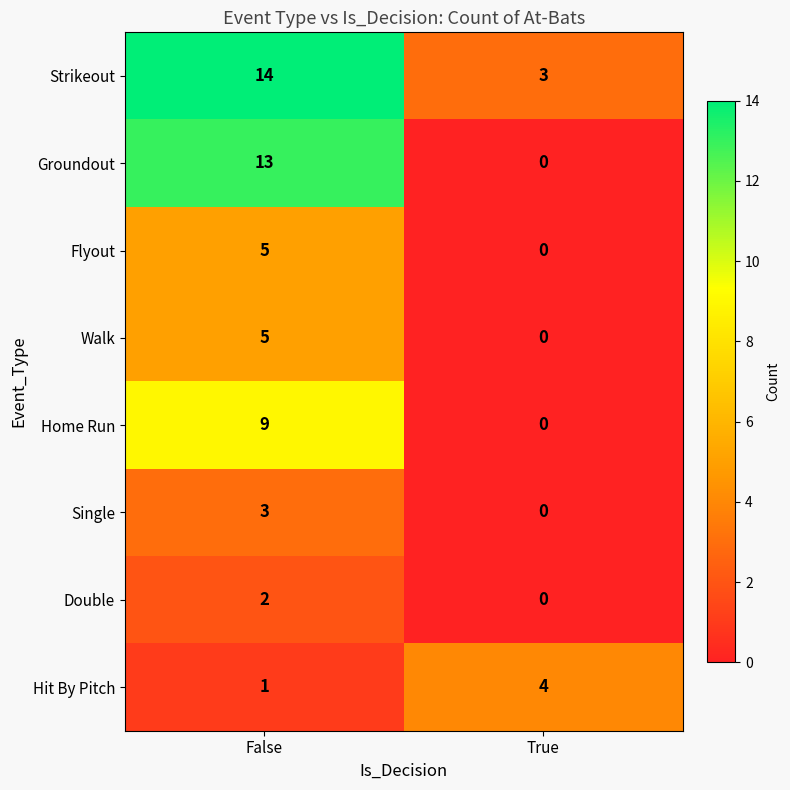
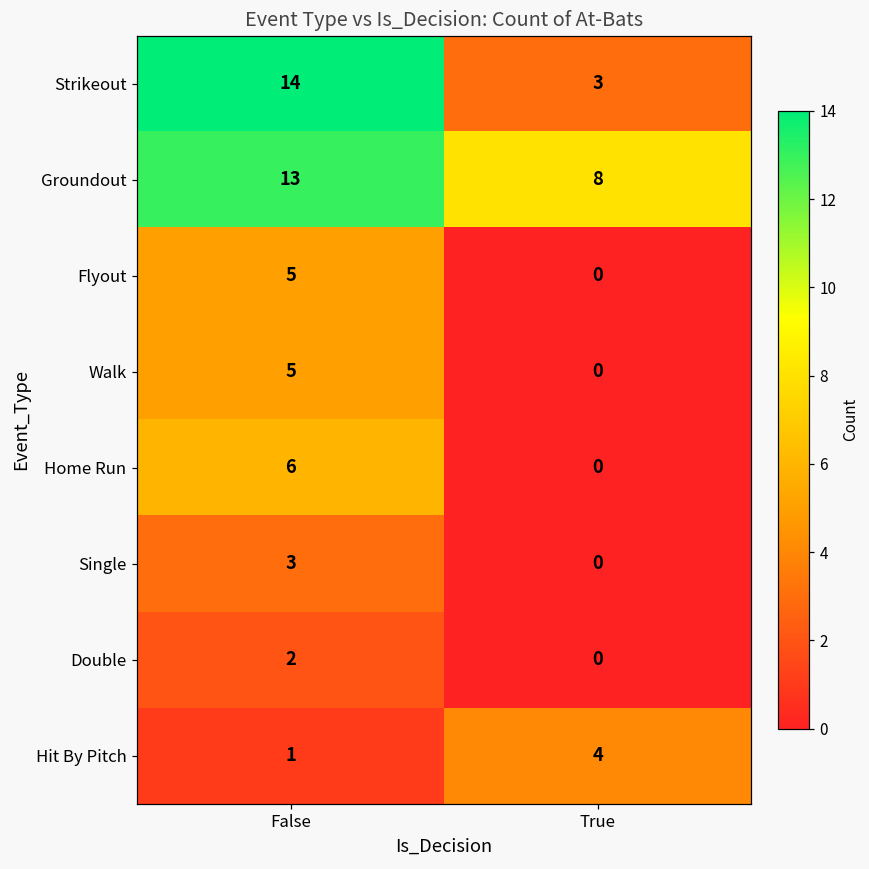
Groundout, True: 0 -> 8
Home Run, False: 9 -> 6
